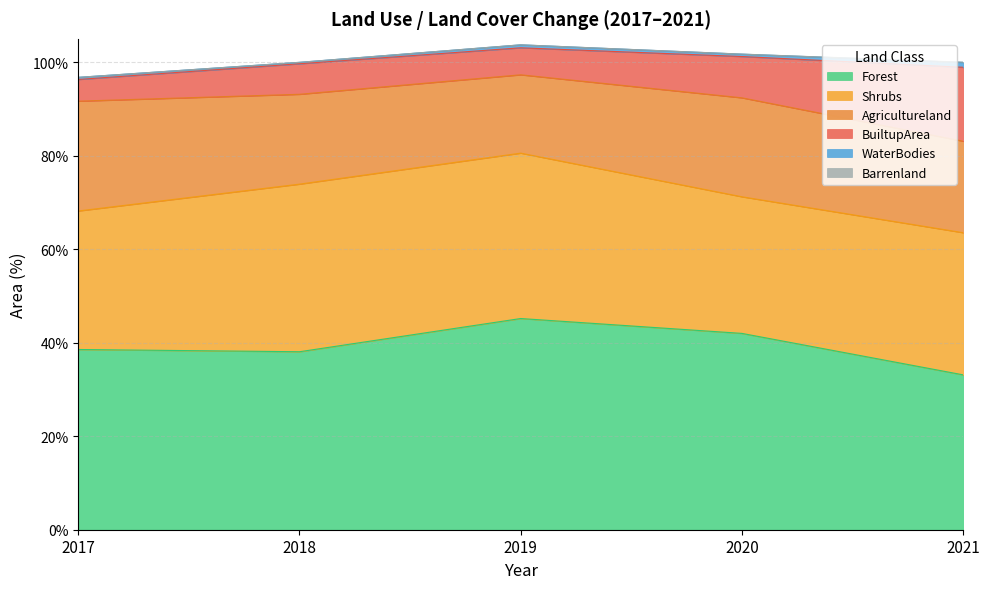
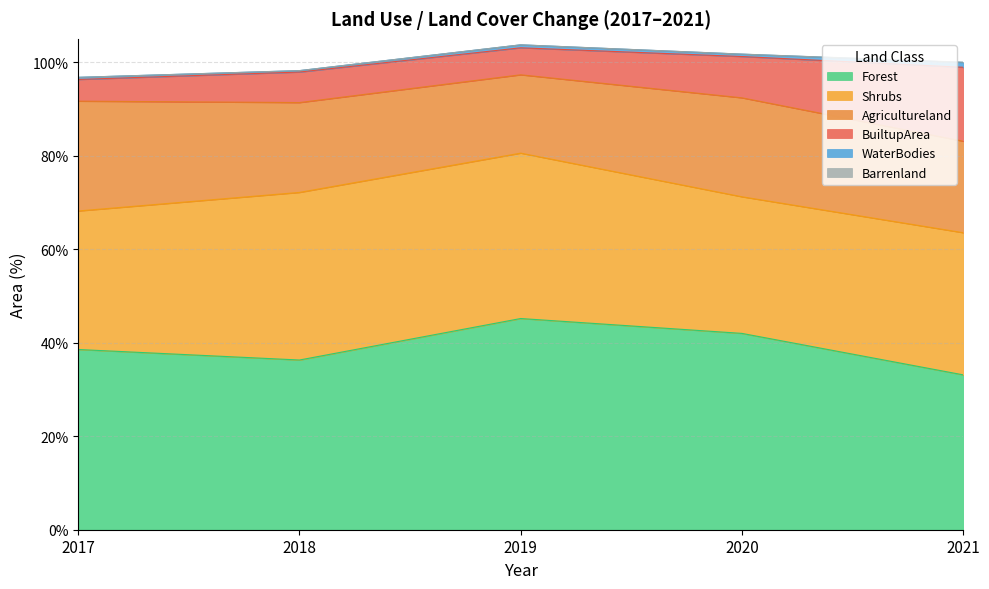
Forest, 2018: 38% -> 36%
